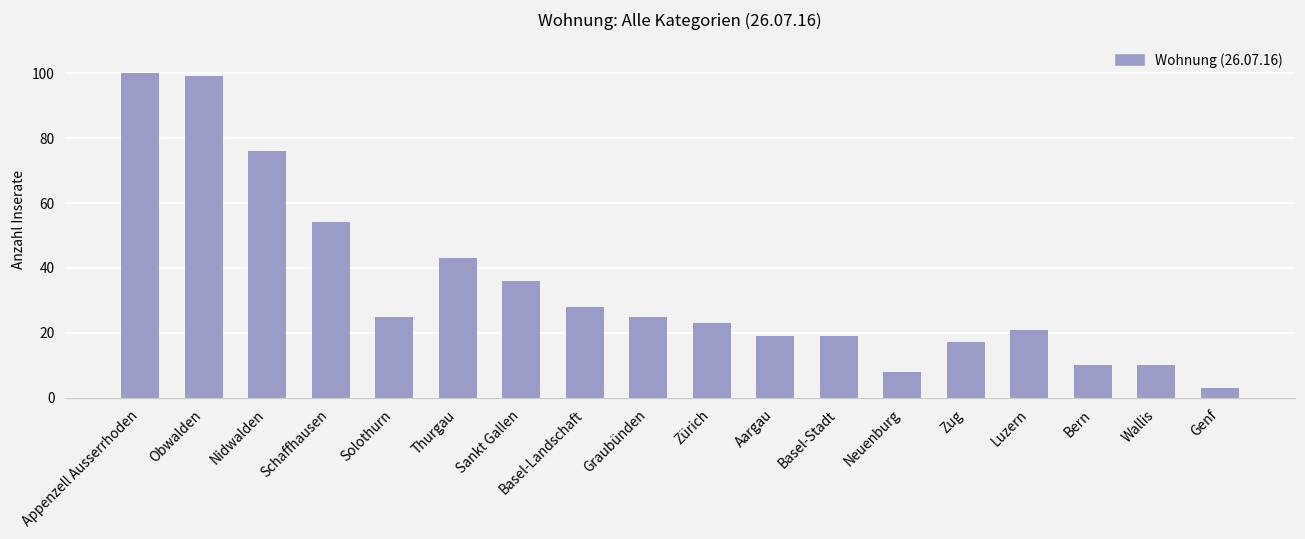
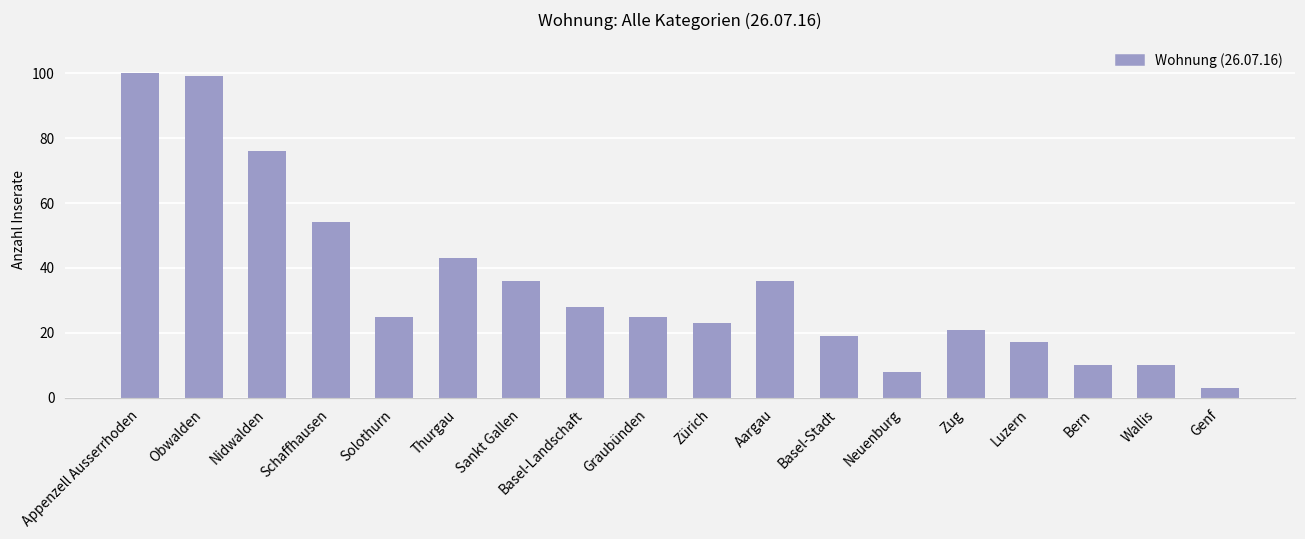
Aargau: 19 -> 36
Zug: 17 -> 21
Luzern: 21 -> 17
